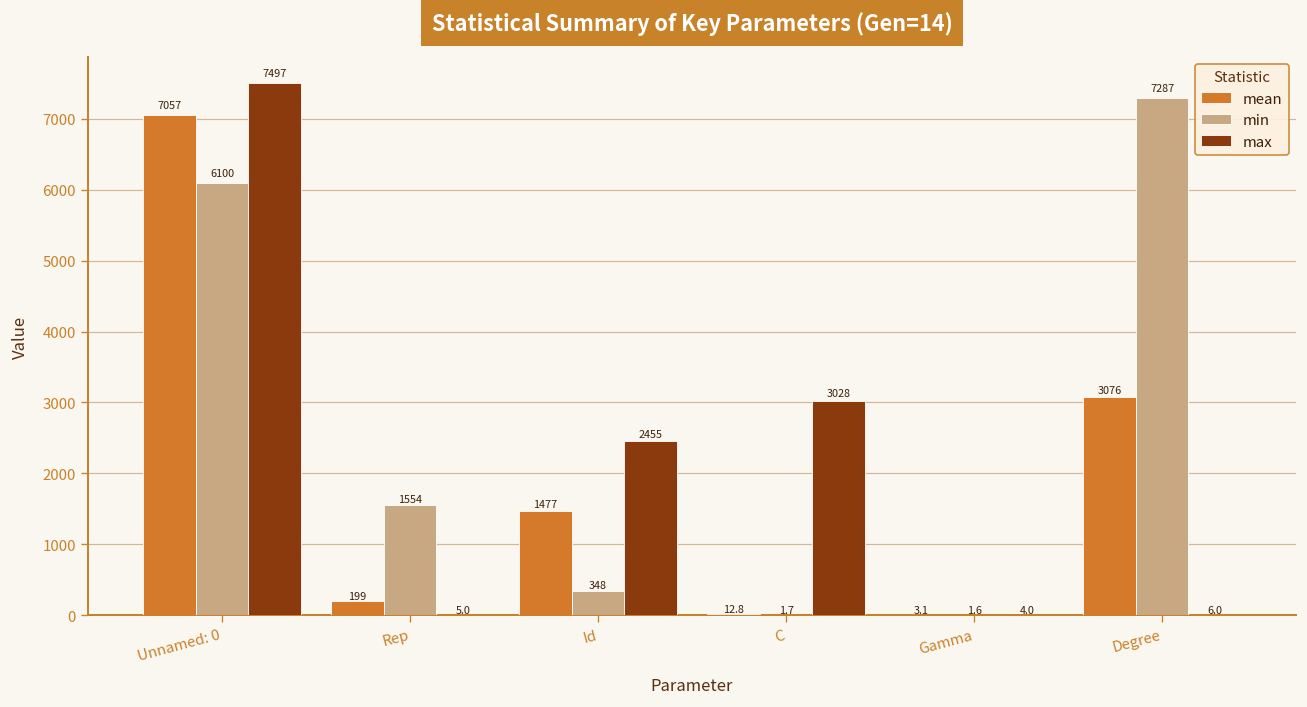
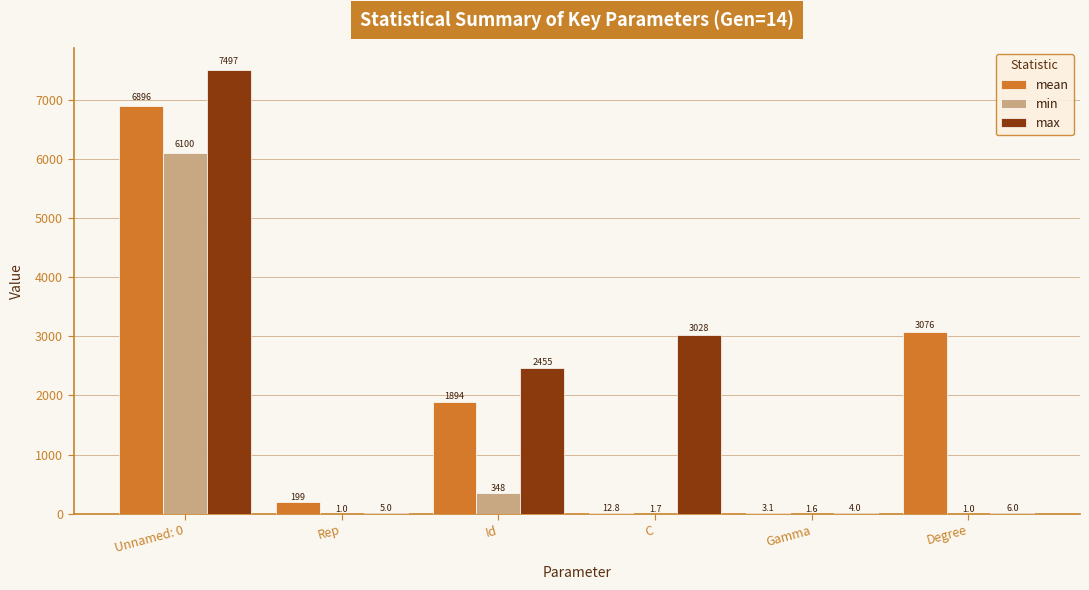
mean, Unnamed: 0: 7057 -> 6896
min, Rep: 1554 -> 1.0
mean, Id: 1477 -> 1894
min, Degree: 7287 -> 1.0
